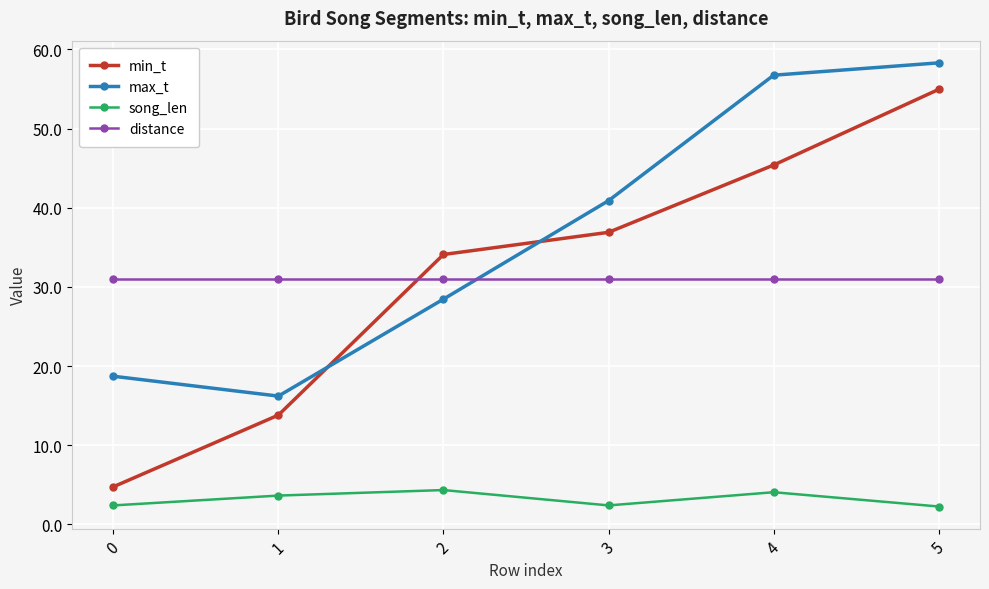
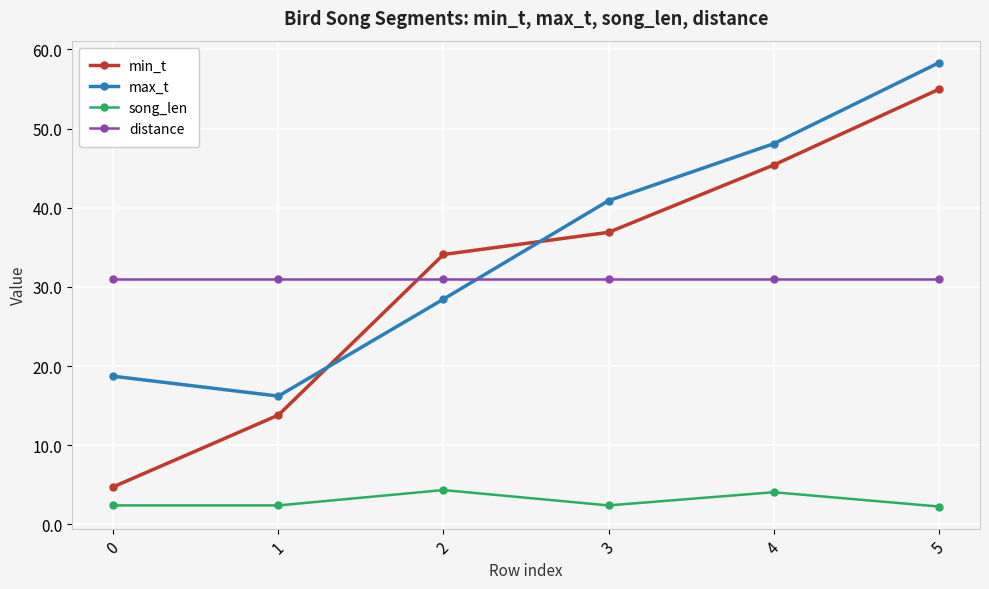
song_len, 1: 4 -> 2
max_t, 4: 57 -> 48
